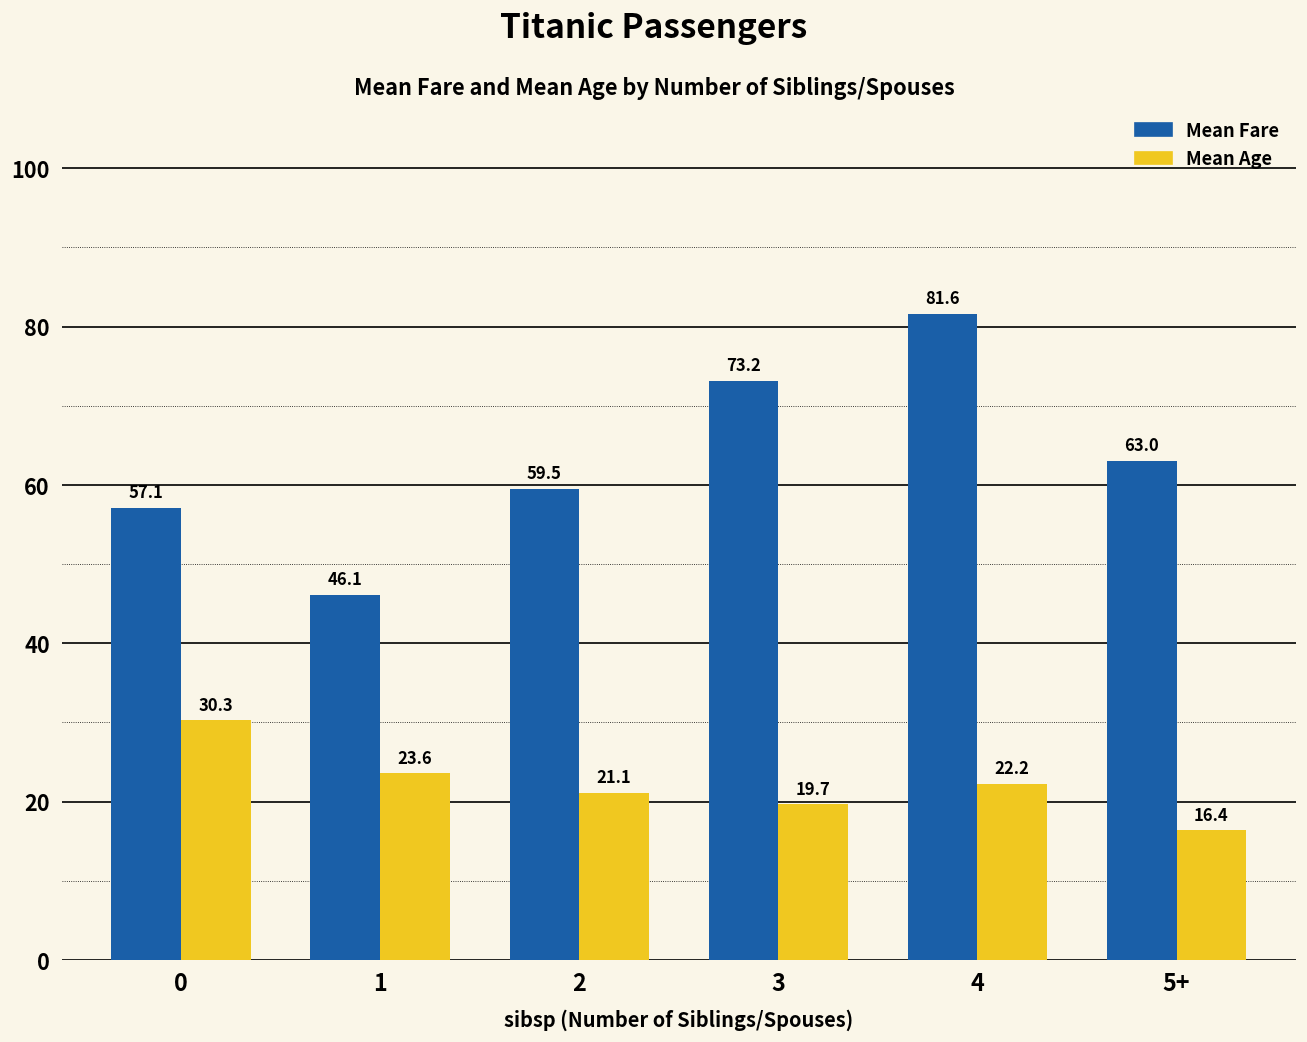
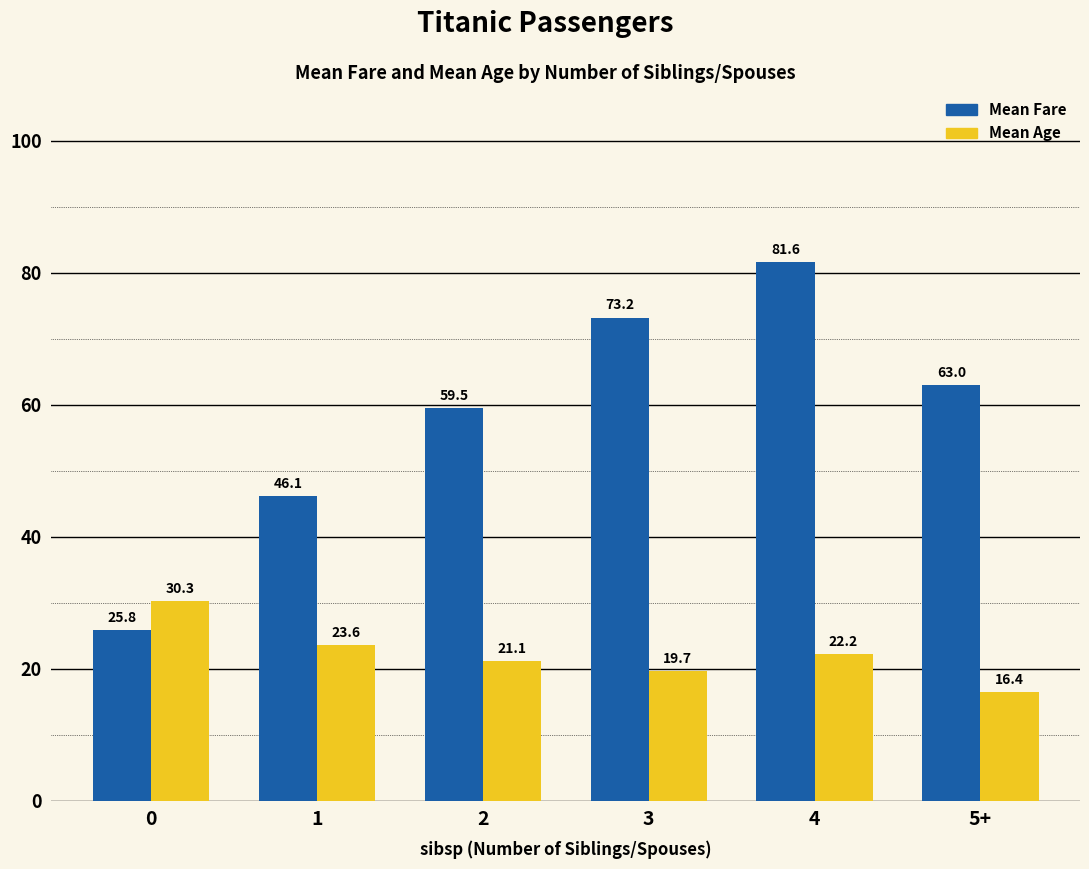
Mean Fare, 0: 57.1 -> 25.8
